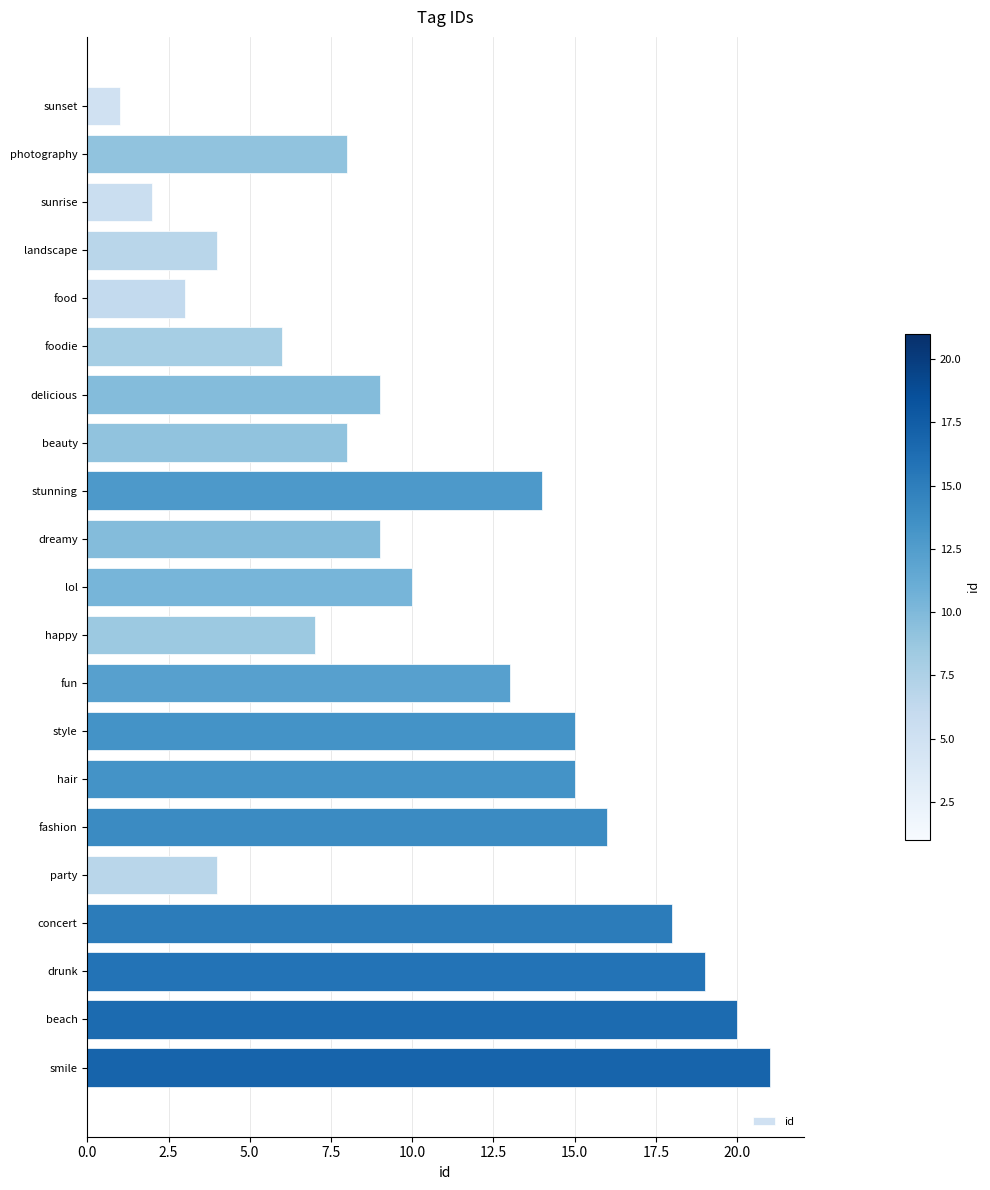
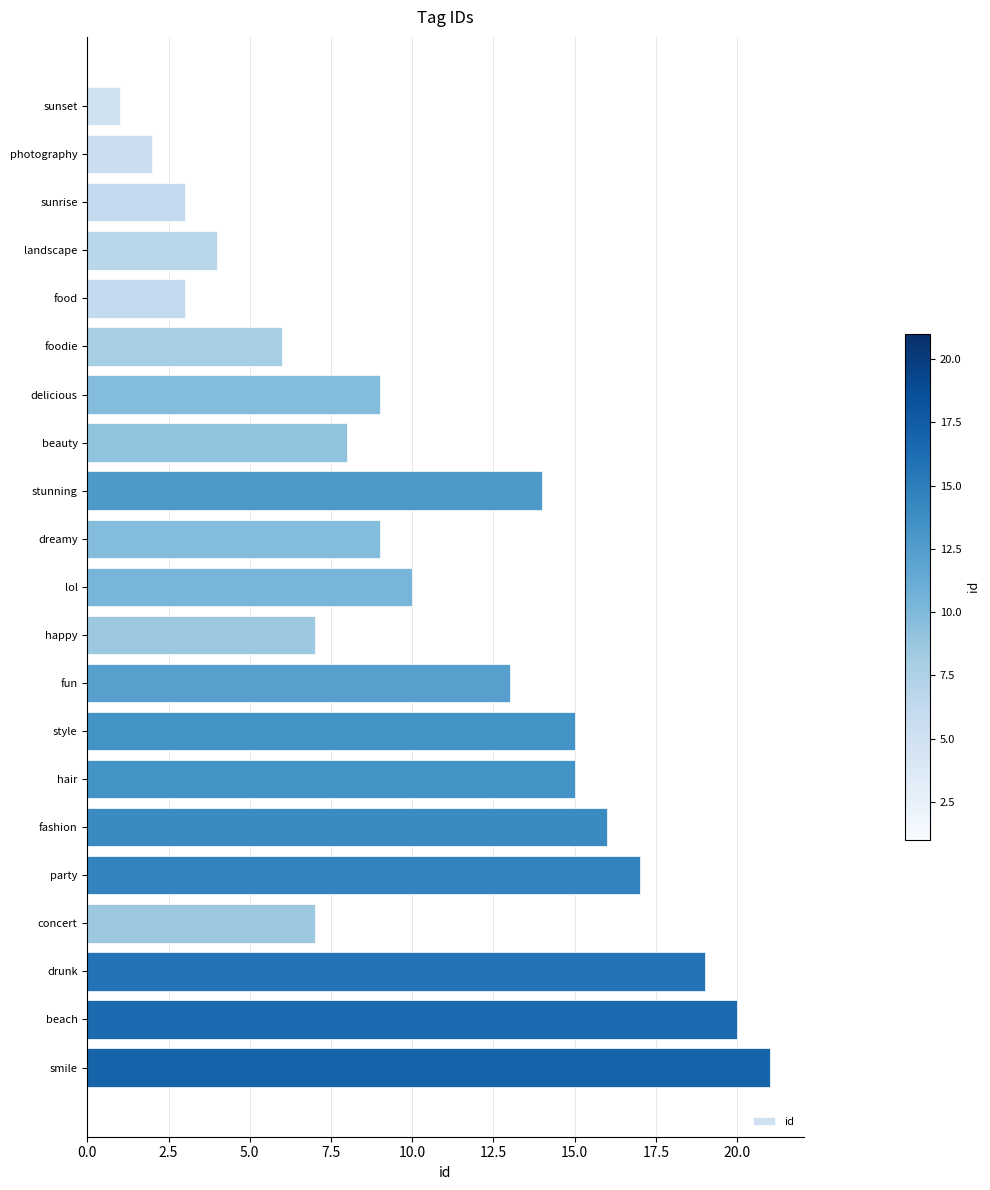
photography: 8 -> 2
sunrise: 2 -> 3
party: 4 -> 17
concert: 18 -> 7
